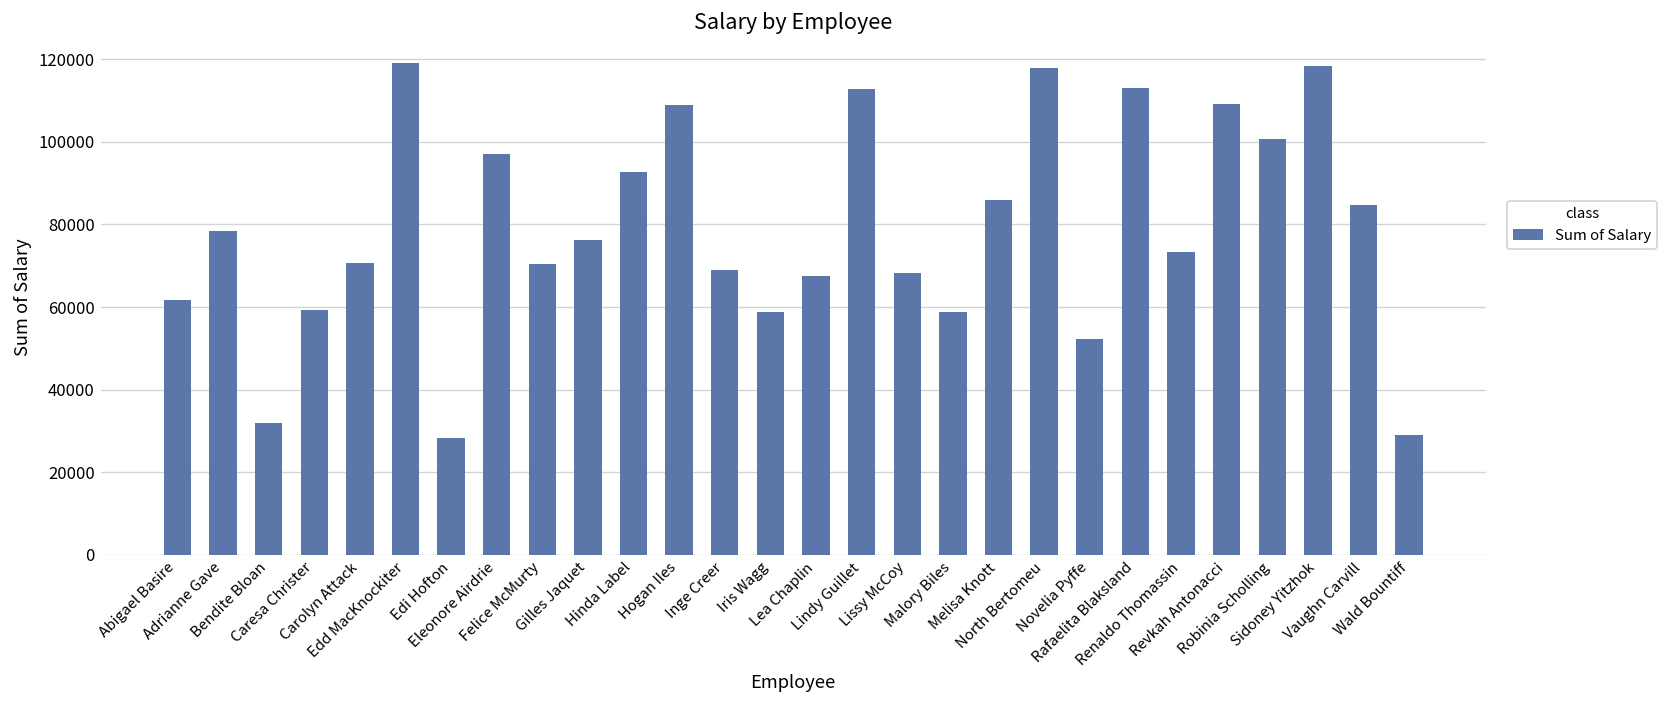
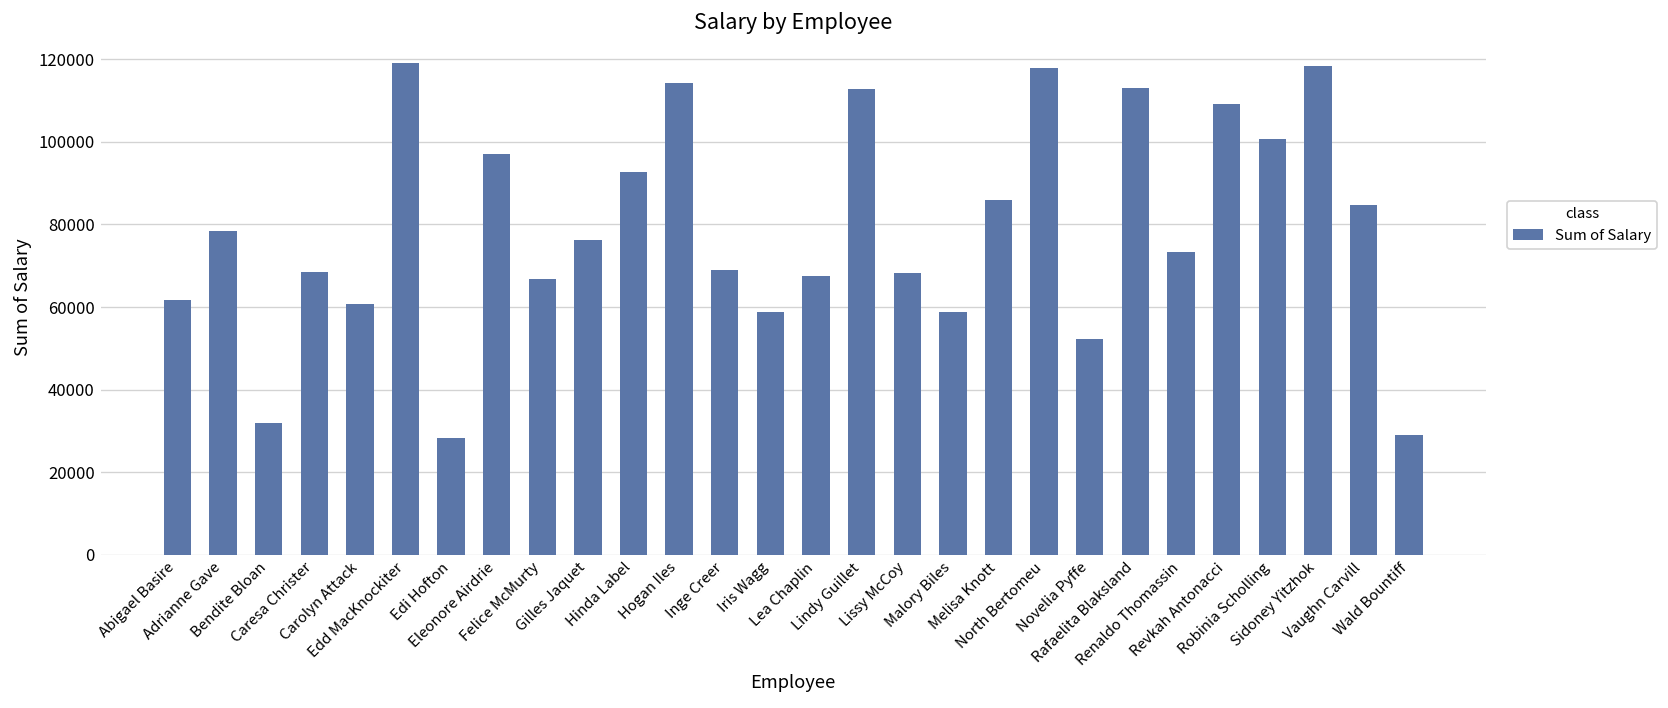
Caresa Christer: 59000 -> 68000
Carolyn Attack: 71000 -> 61000
Felice McMurty: 70000 -> 67000
Hogan Iles: 109000 -> 114000
